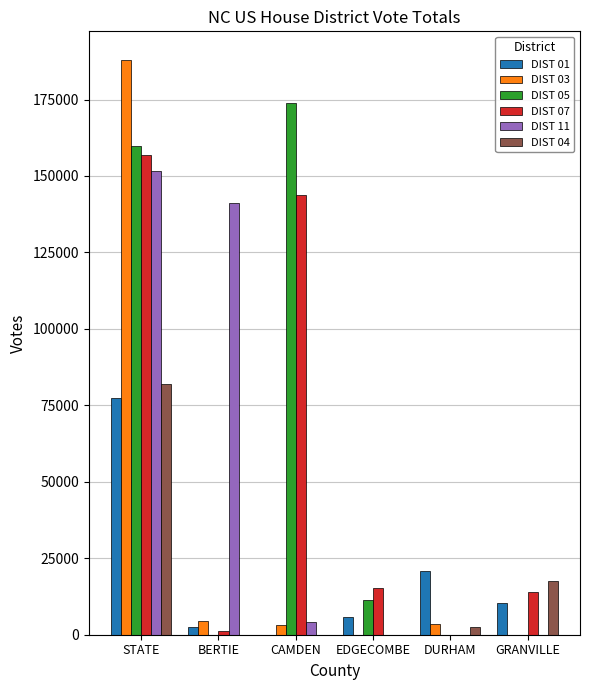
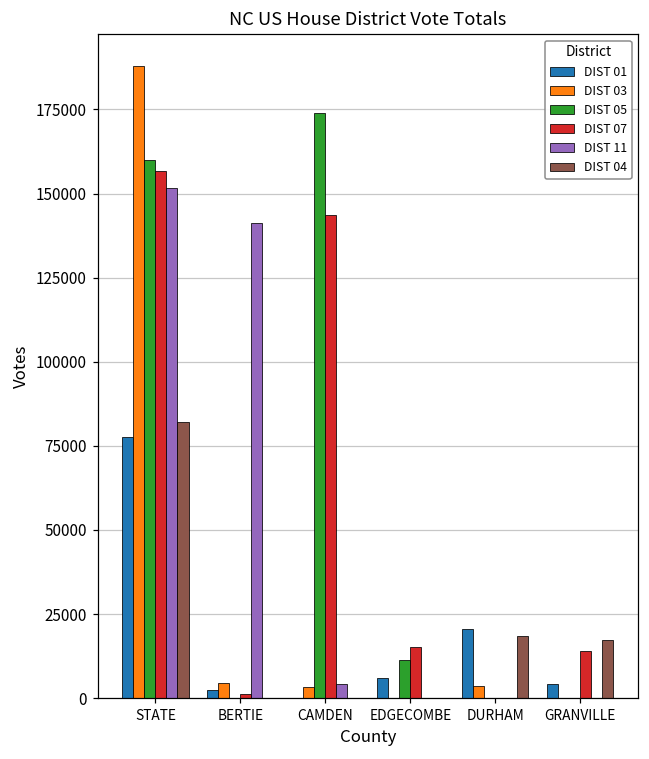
DIST 04, DURHAM: 3000 -> 19000
DIST 01, GRANVILLE: 10000 -> 4000
